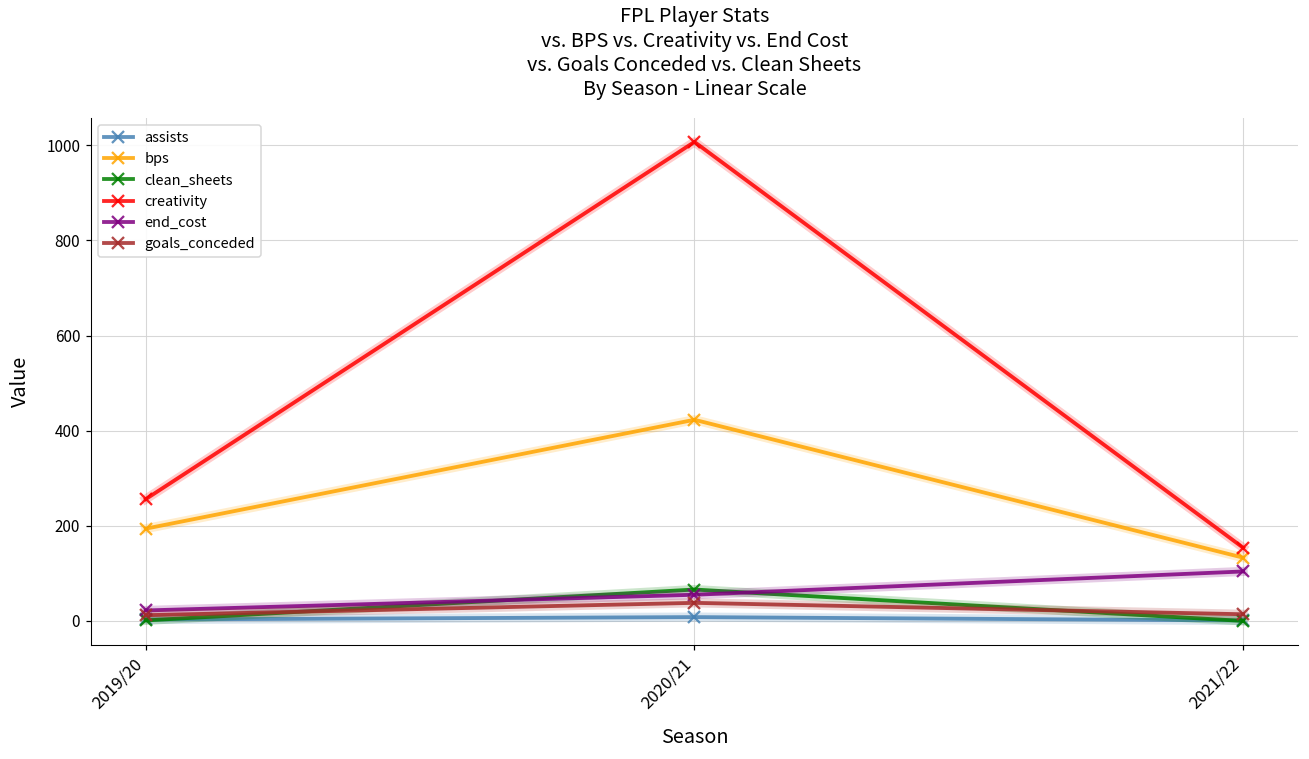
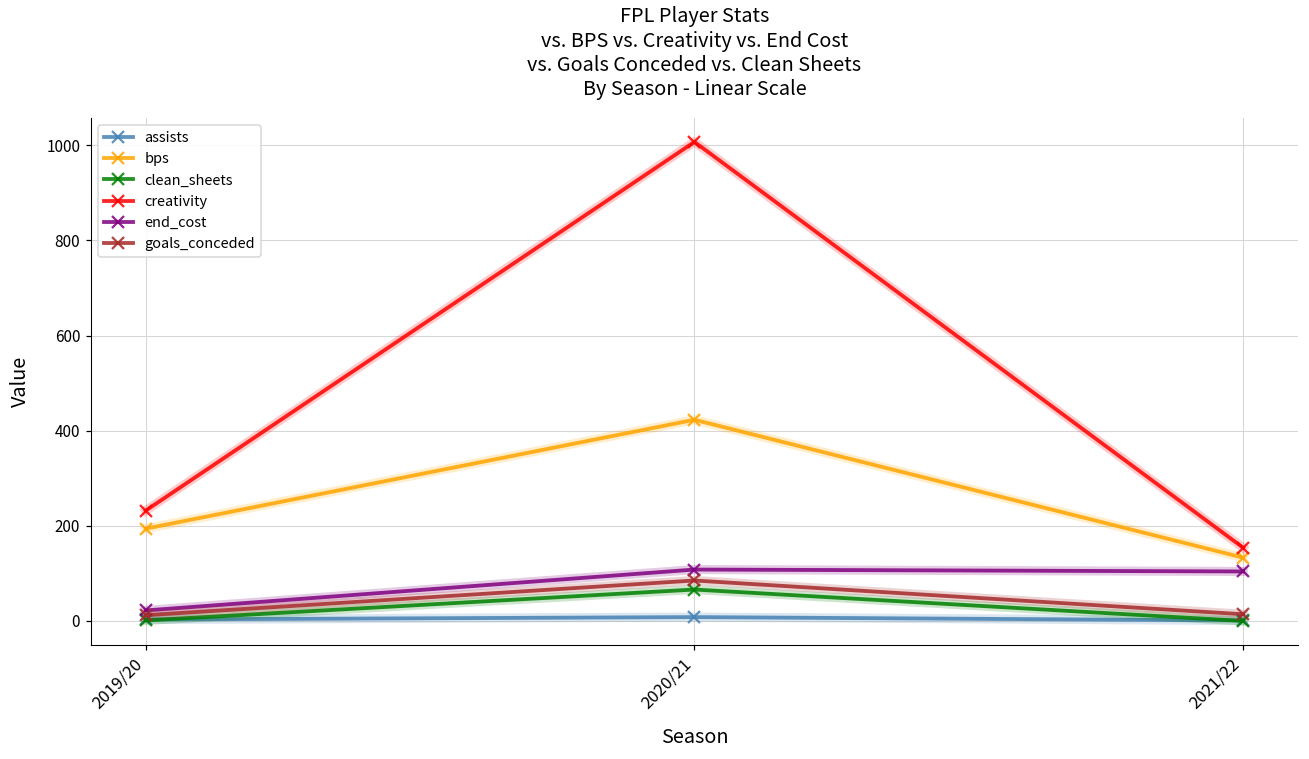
creativity, 2019/20: 260 -> 230
end_cost, 2020/21: 60 -> 110
goals_conceded, 2020/21: 40 -> 90
